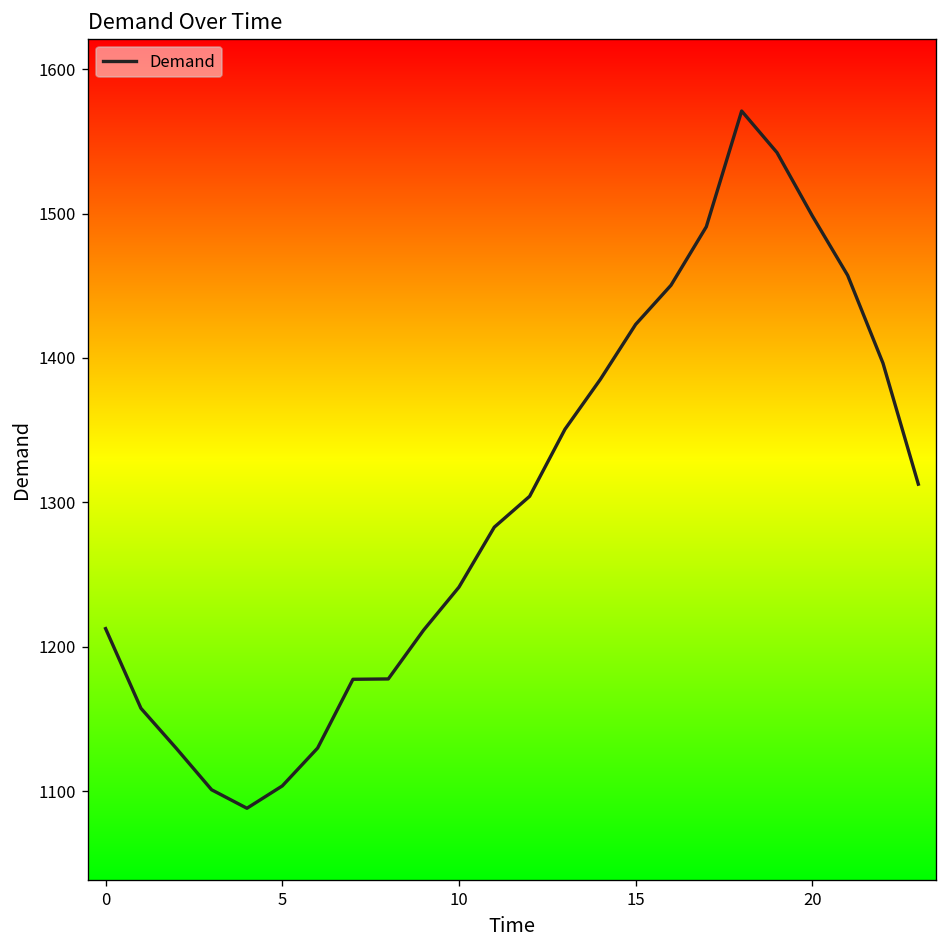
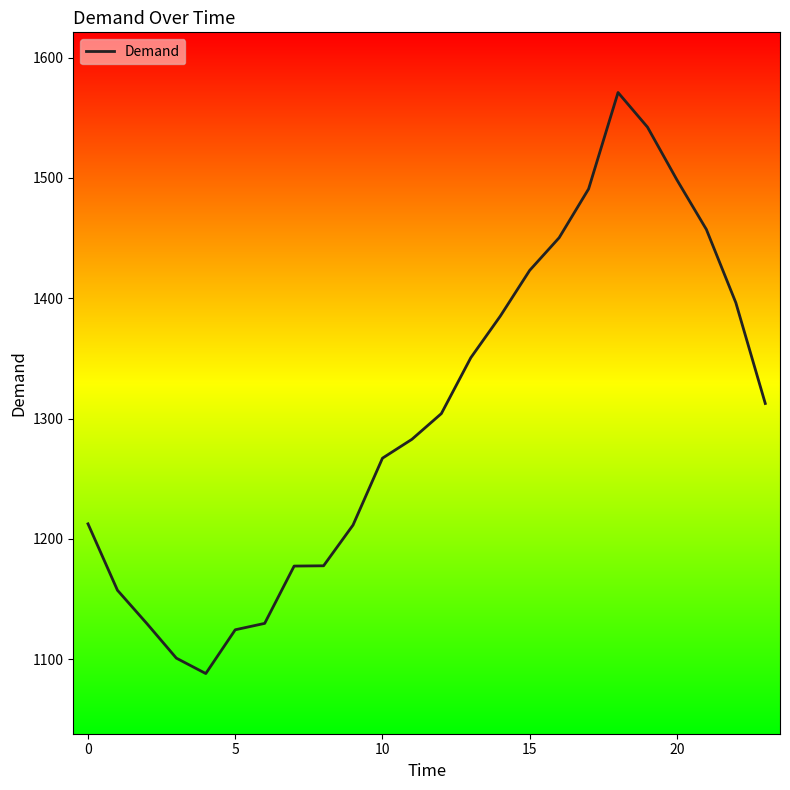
5: 1104 -> 1125
10: 1241 -> 1267
